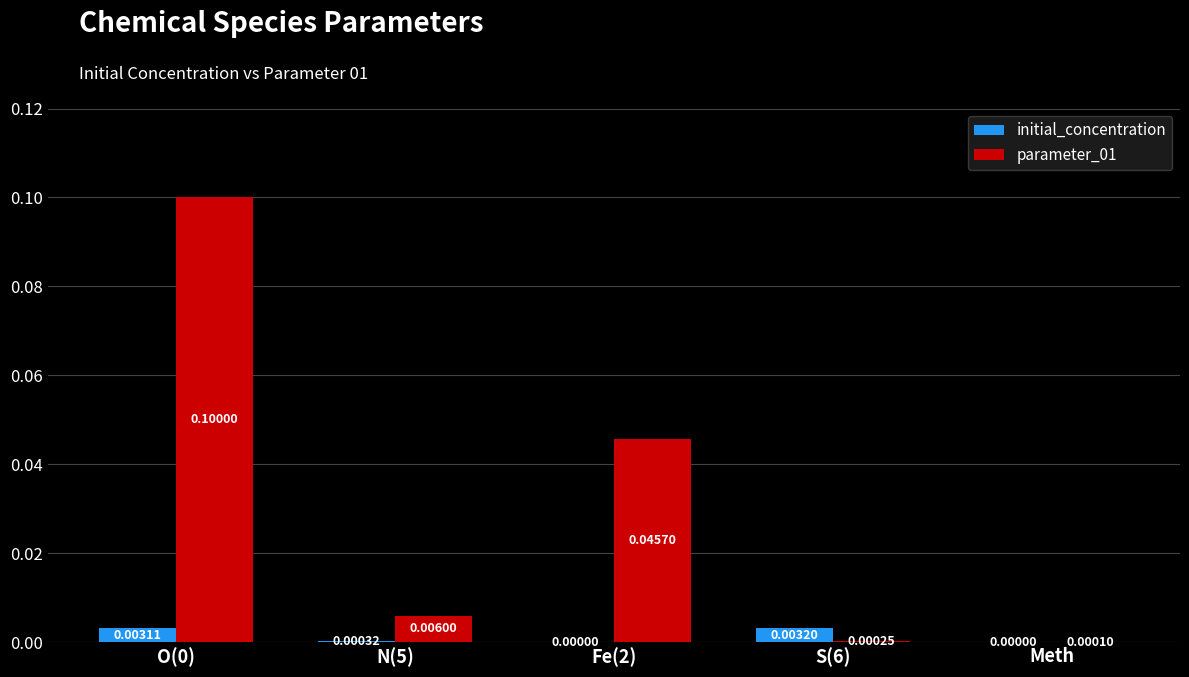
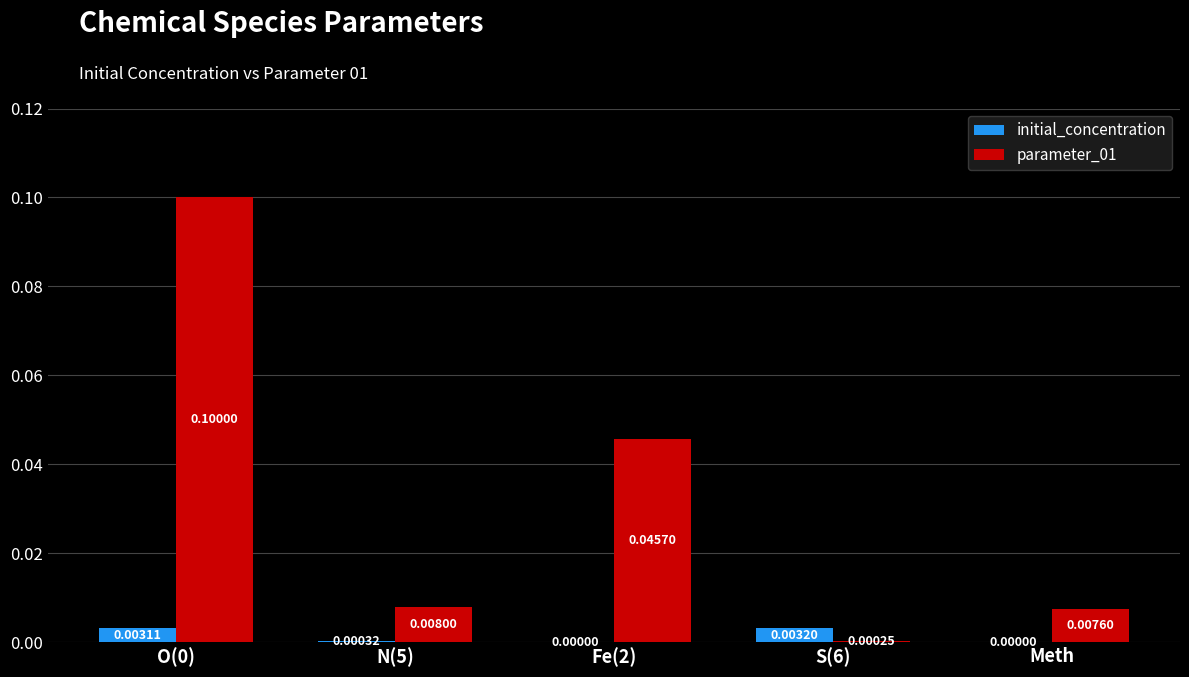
parameter_01, N(5): 0.00600 -> 0.00800
parameter_01, Meth: 0.00010 -> 0.00760
